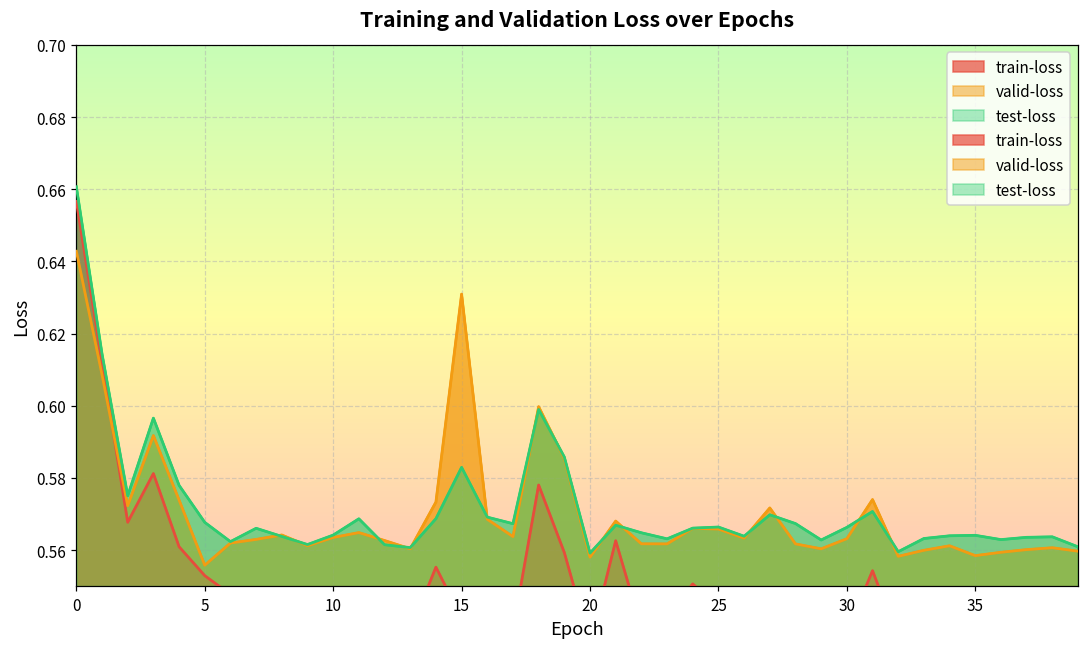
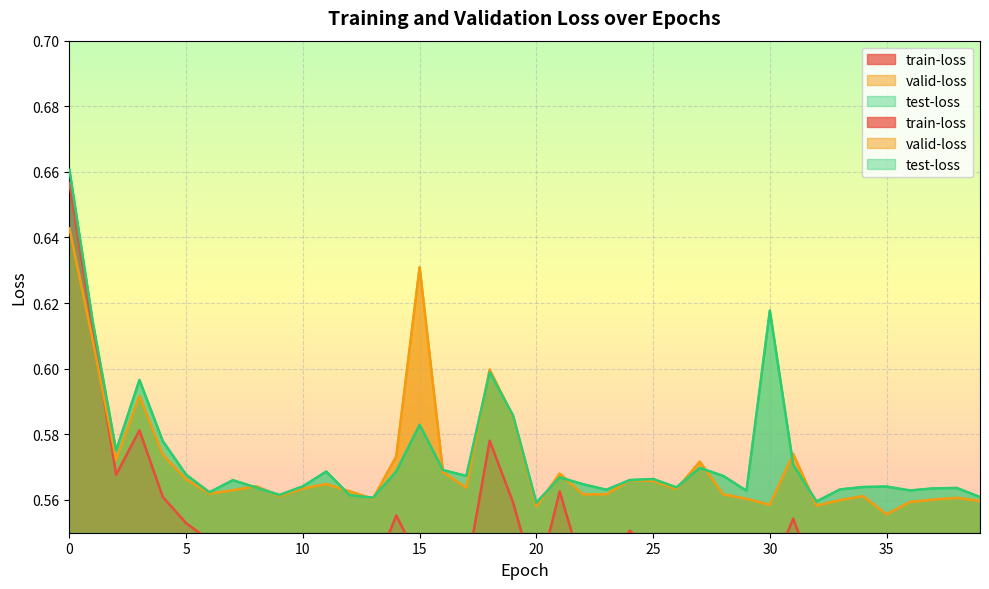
valid-loss, 5: 0.556 -> 0.566
valid-loss, 30: 0.563 -> 0.558
test-loss, 30: 0.566 -> 0.618
valid-loss, 35: 0.558 -> 0.556
